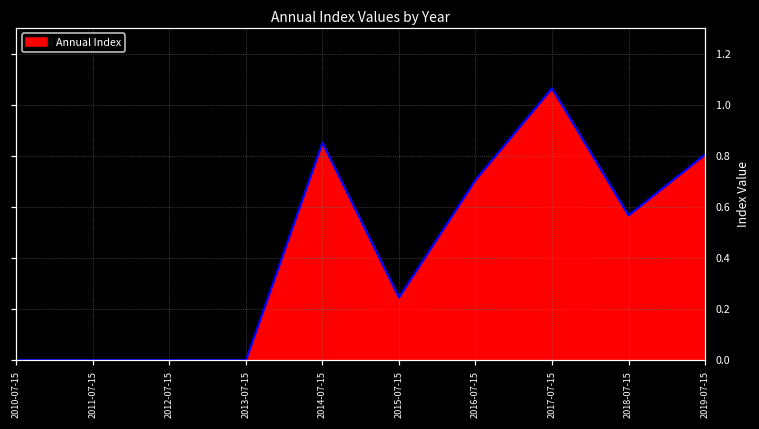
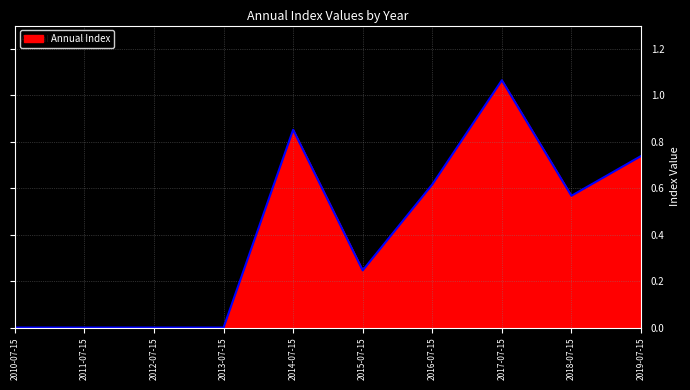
2016-07-15: 0.71 -> 0.62
2019-07-15: 0.81 -> 0.74
